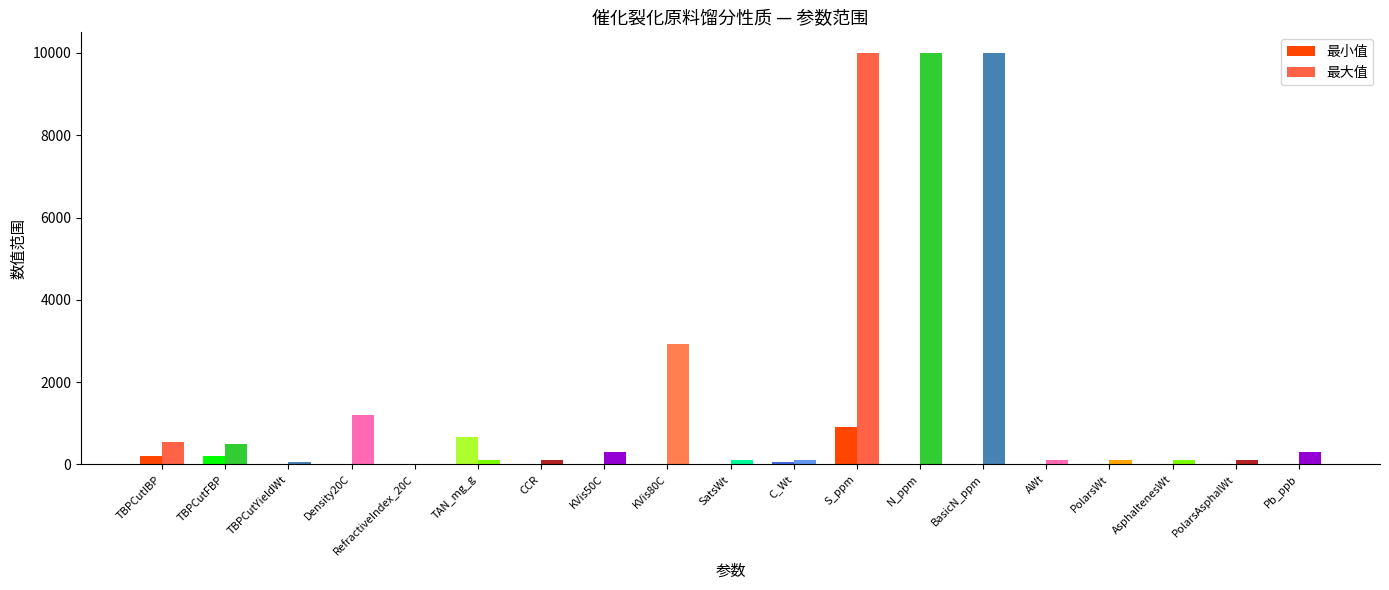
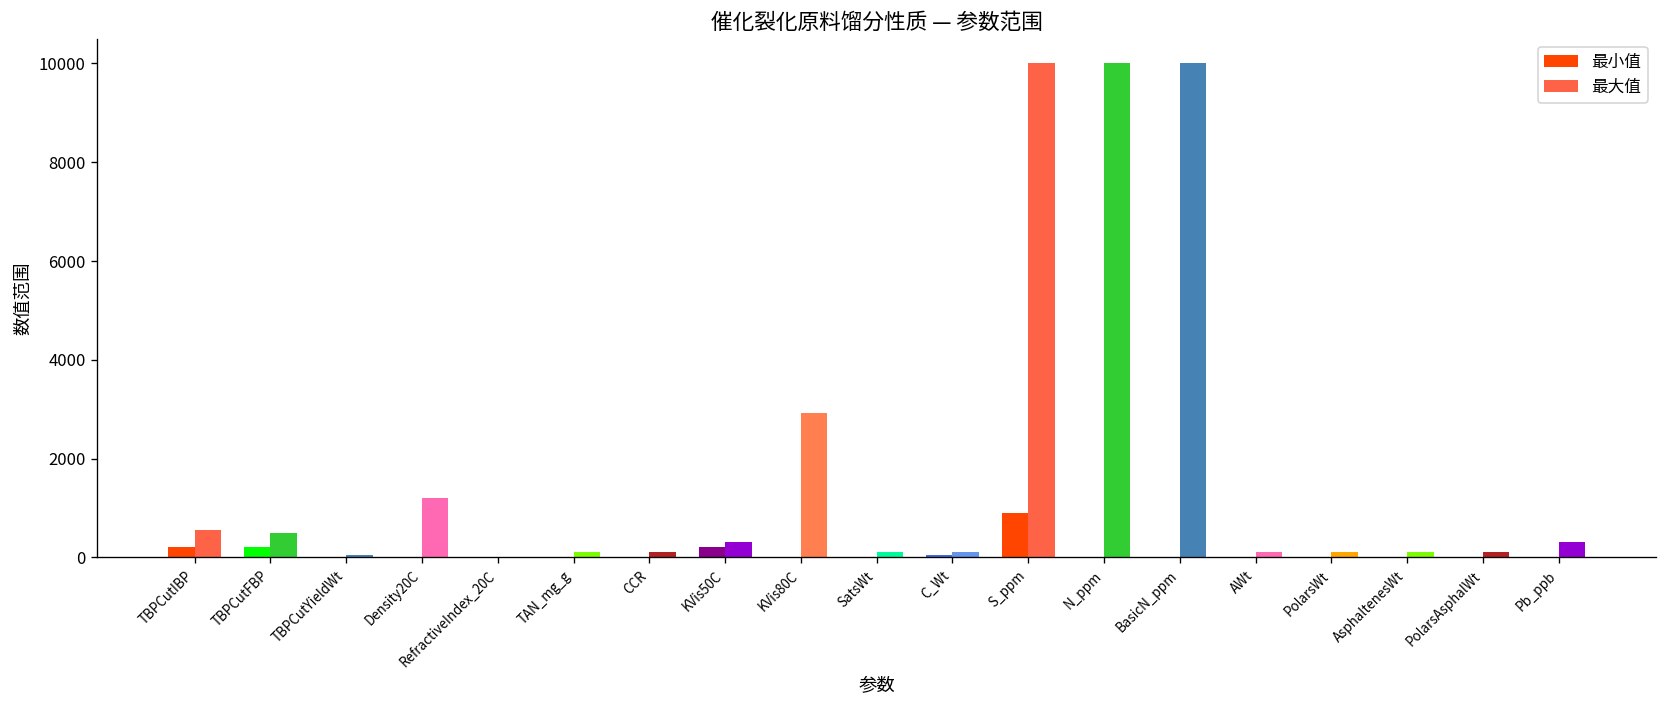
最小值, TAN_mg_g: 700 -> 0
最小值, KVis50C: 0 -> 200
